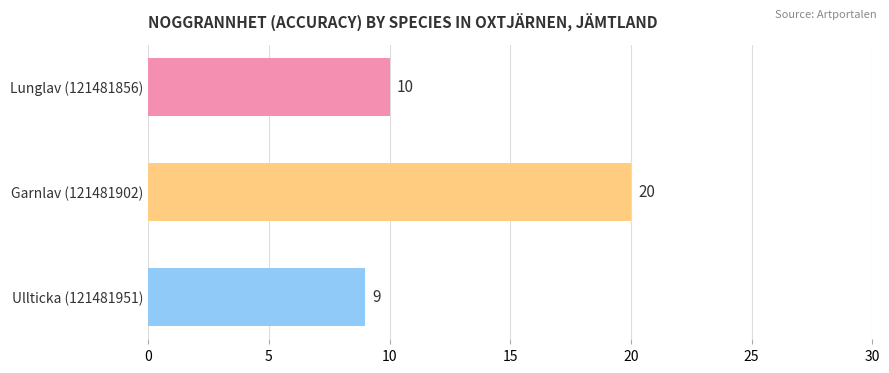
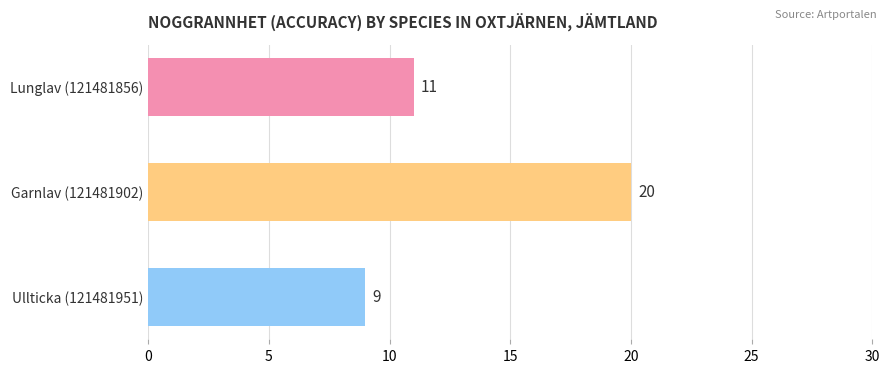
Lunglav (121481856): 10 -> 11
